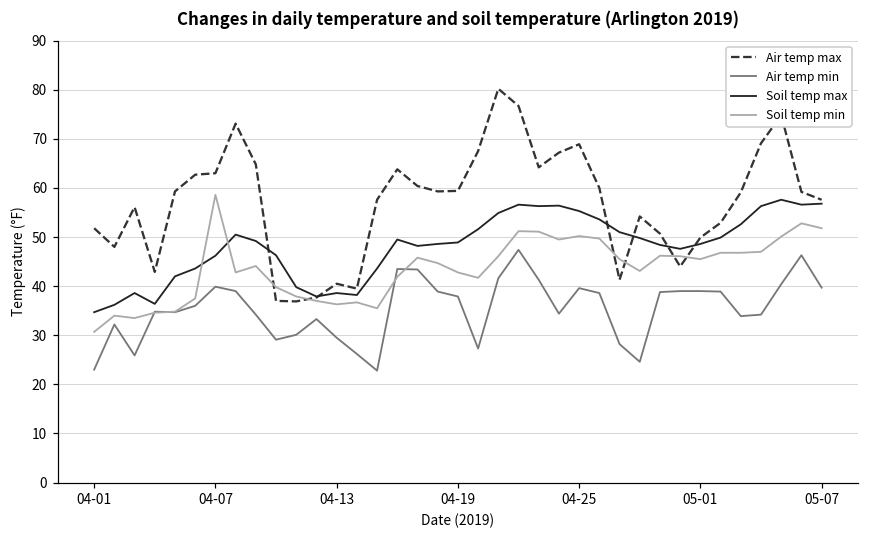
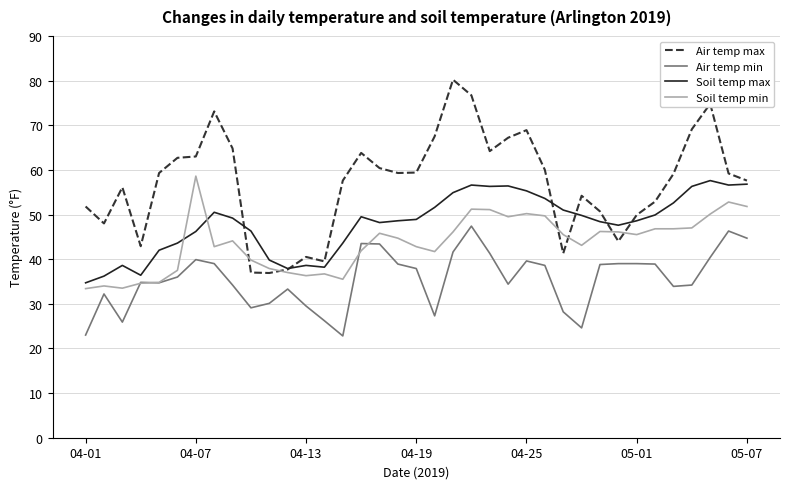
Soil temp min, 04-01: 31 -> 33
Air temp min, 05-07: 40 -> 45
